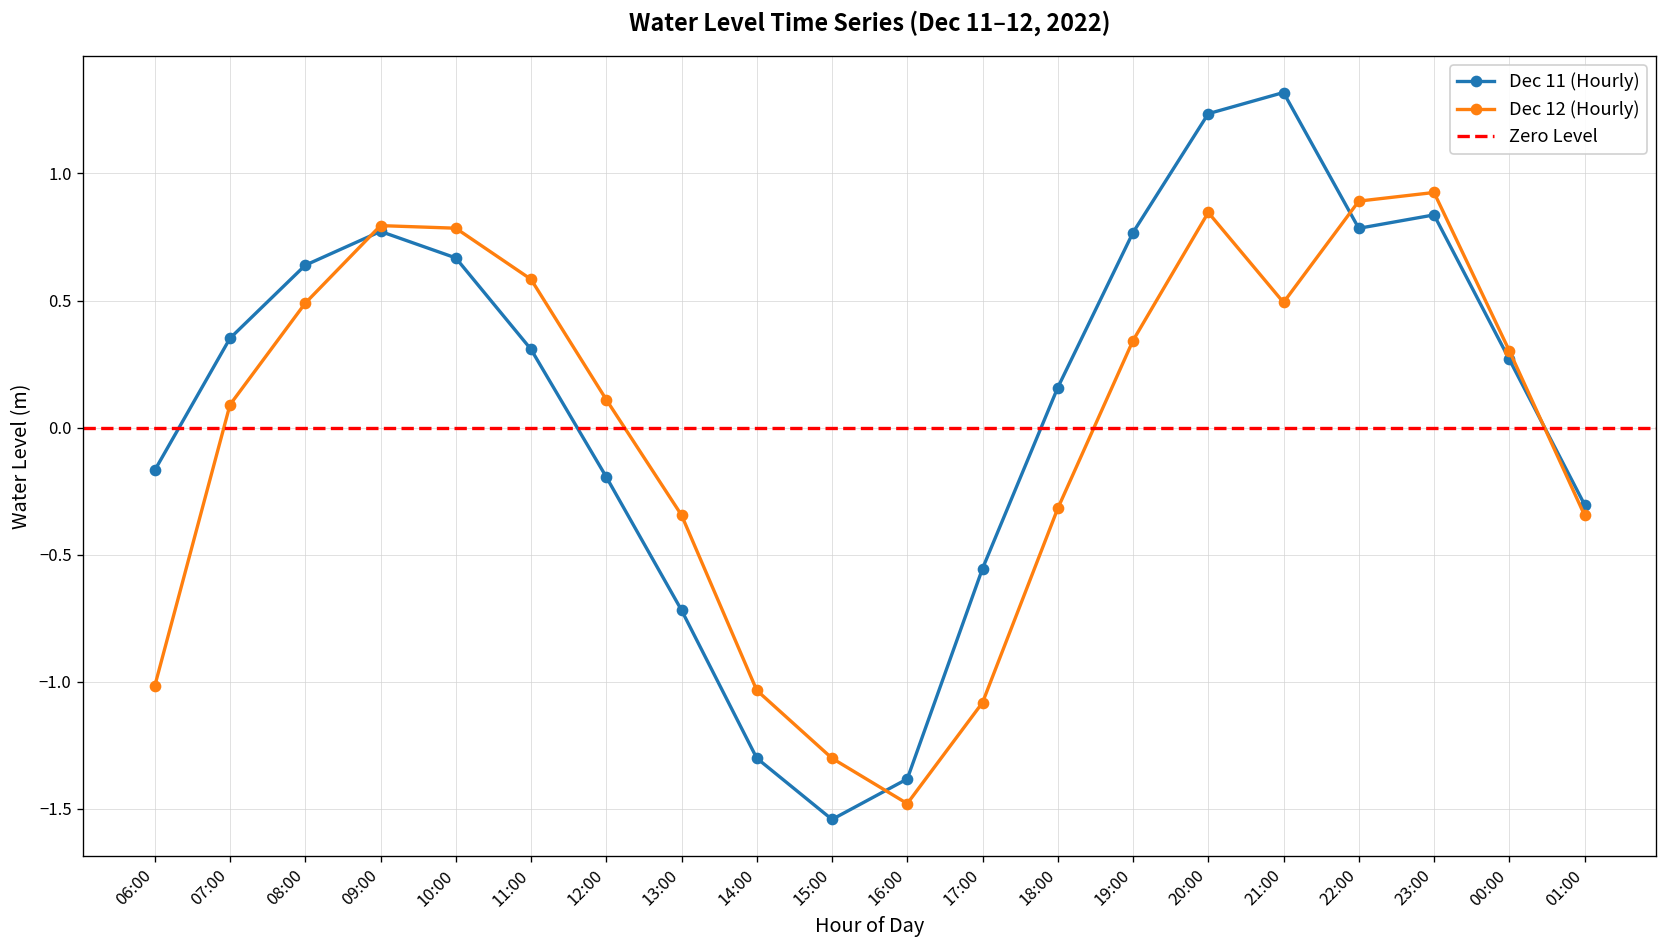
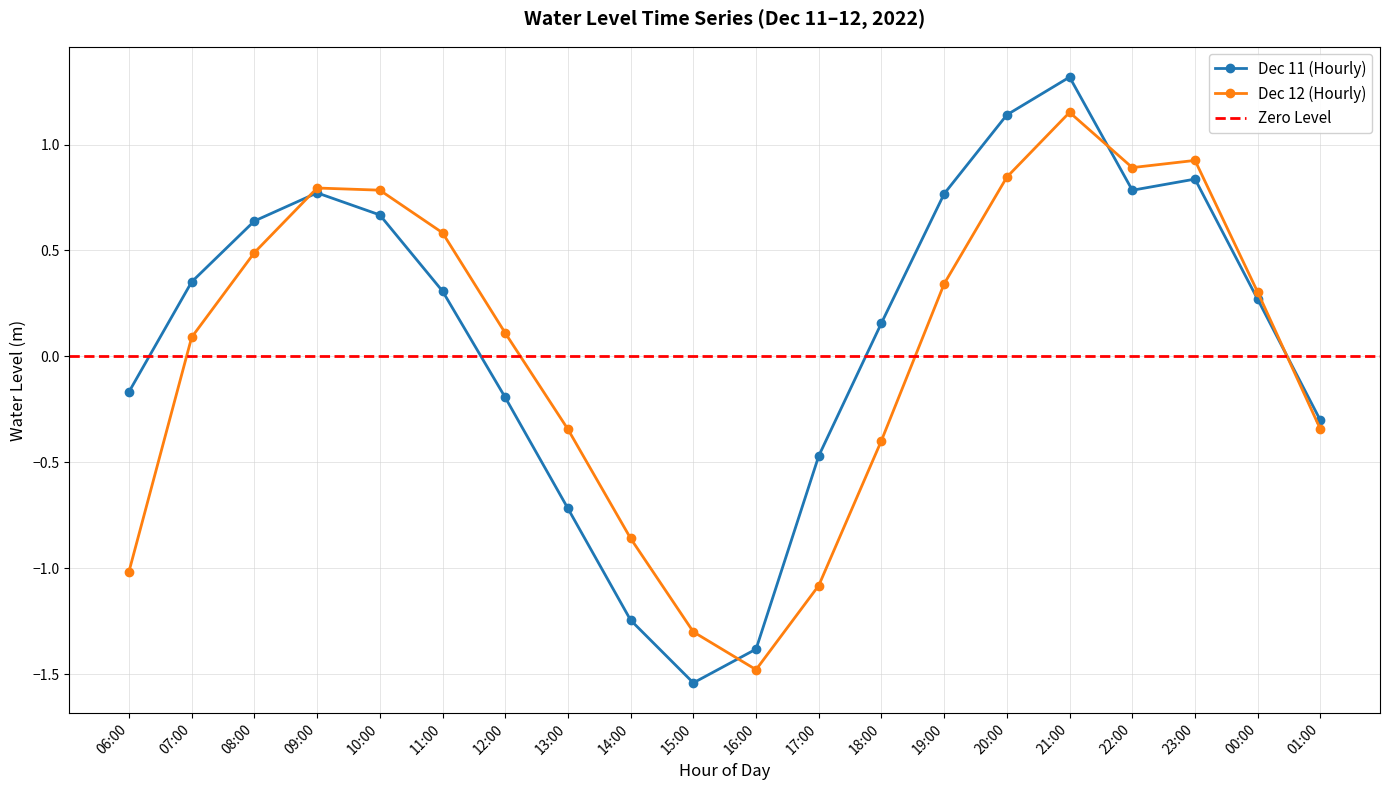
Dec 11 (Hourly), 14:00: -1.30 -> -1.25
Dec 12 (Hourly), 14:00: -1.03 -> -0.86
Dec 11 (Hourly), 17:00: -0.55 -> -0.47
Dec 12 (Hourly), 18:00: -0.32 -> -0.40
Dec 11 (Hourly), 20:00: 1.23 -> 1.14
Dec 12 (Hourly), 21:00: 0.49 -> 1.15
